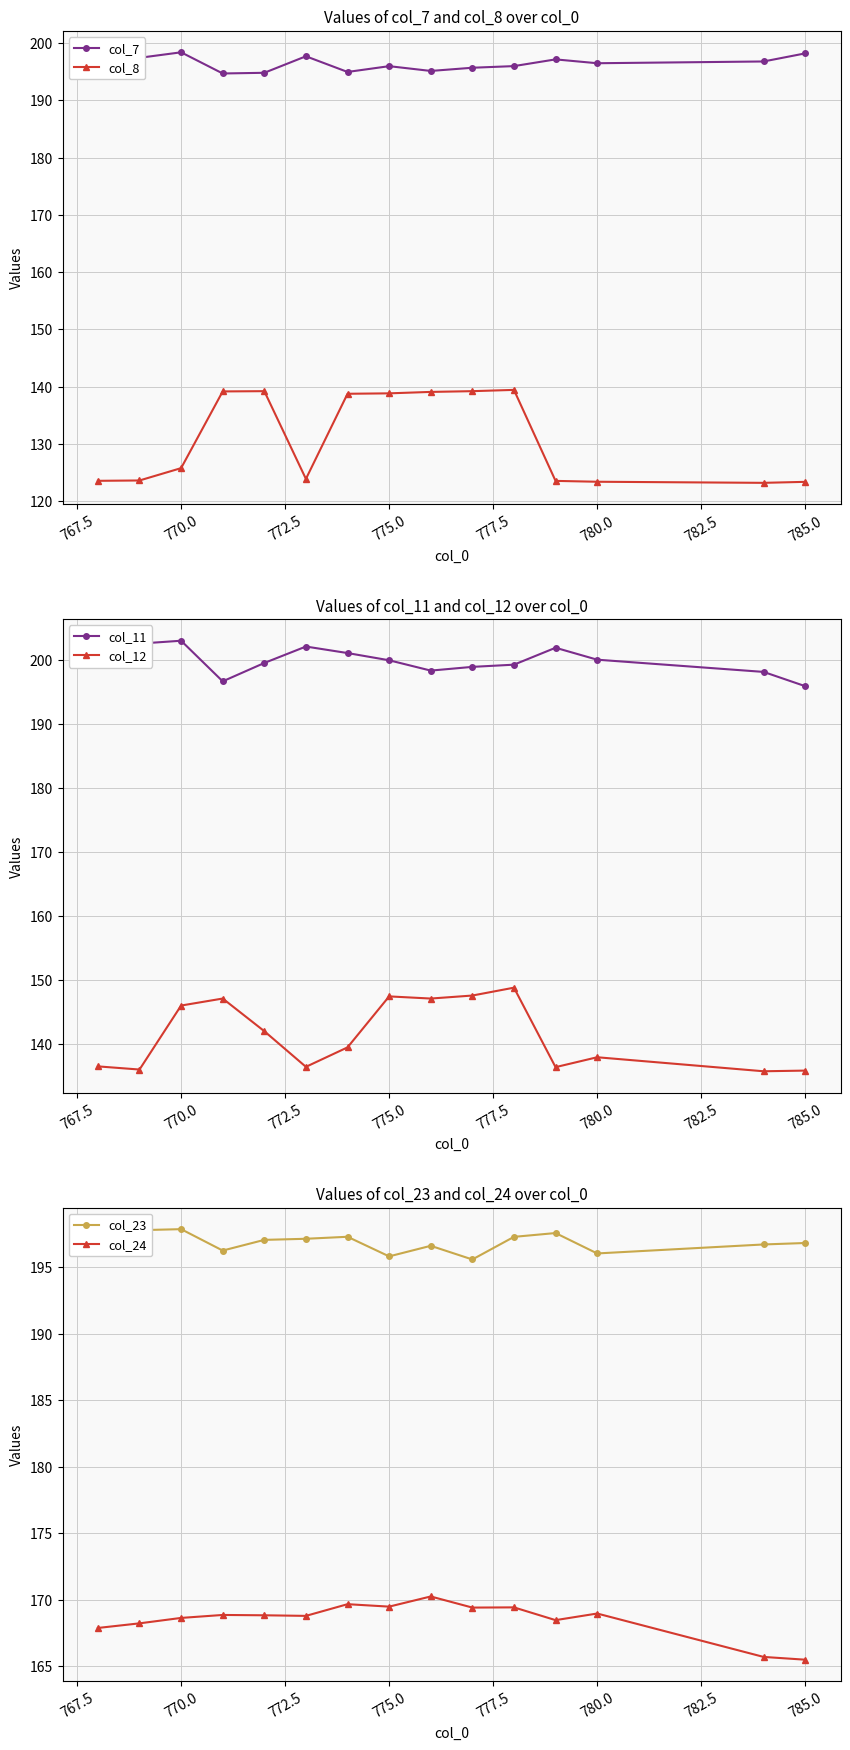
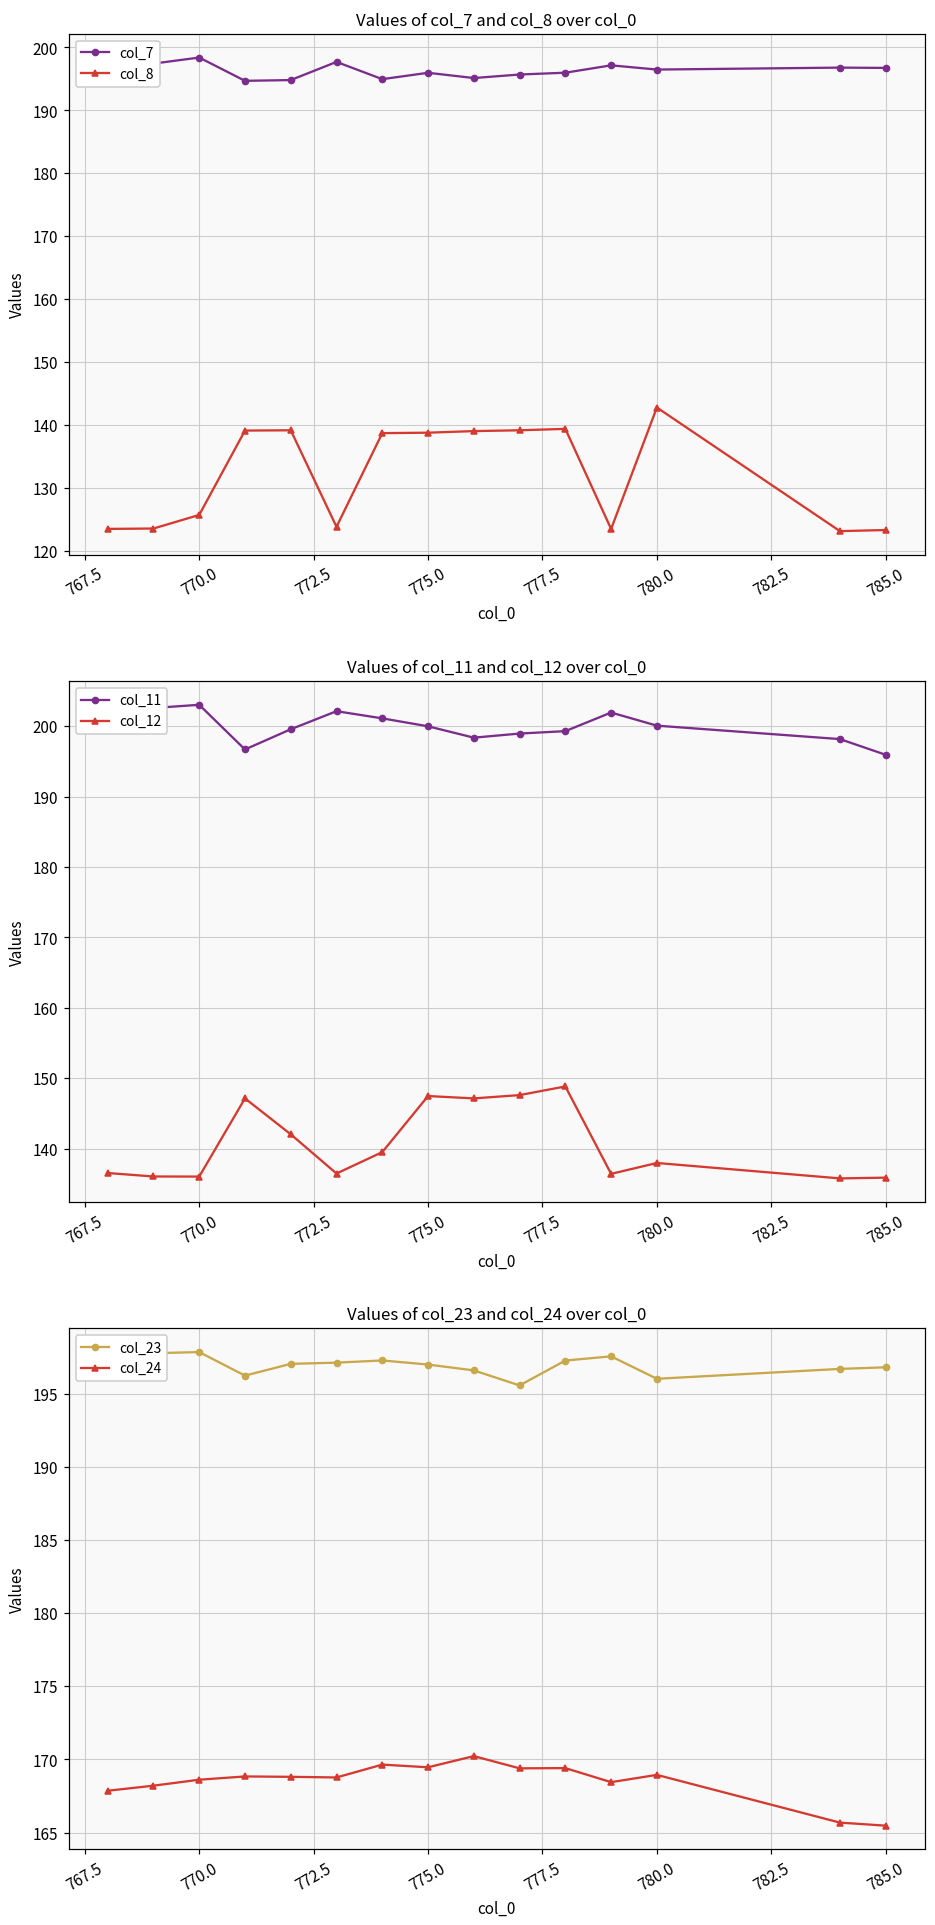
Values of col_7 and col_8 over col_0, col_8, 780.0: 123 -> 143
Values of col_7 and col_8 over col_0, col_7, 785.0: 198 -> 197
Values of col_11 and col_12 over col_0, col_12, 770.0: 146 -> 136
Values of col_23 and col_24 over col_0, col_23, 775.0: 195.8 -> 197.0
